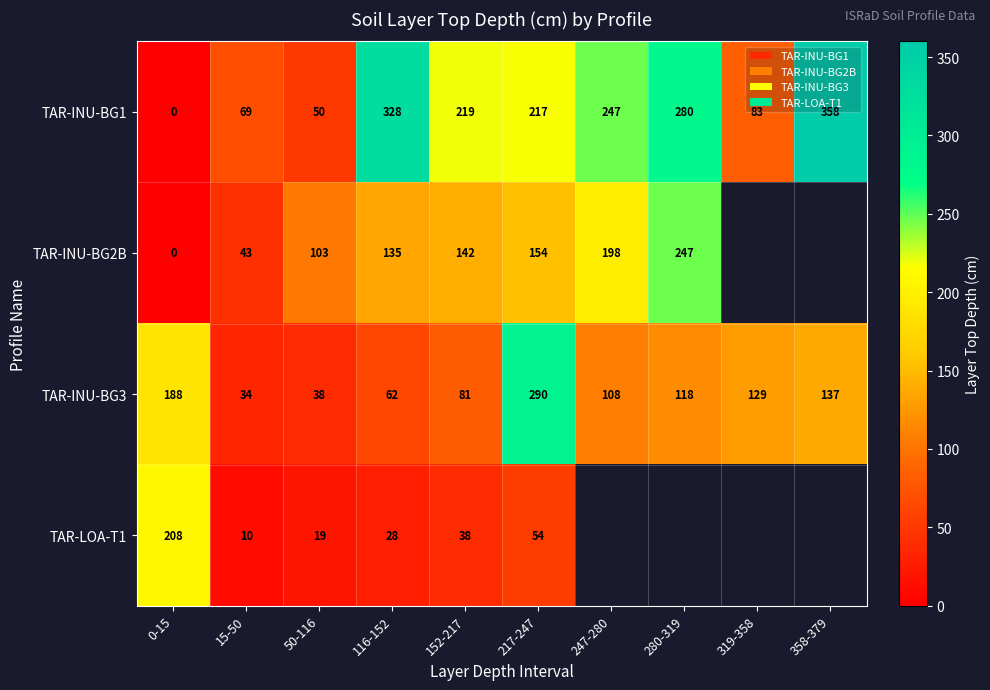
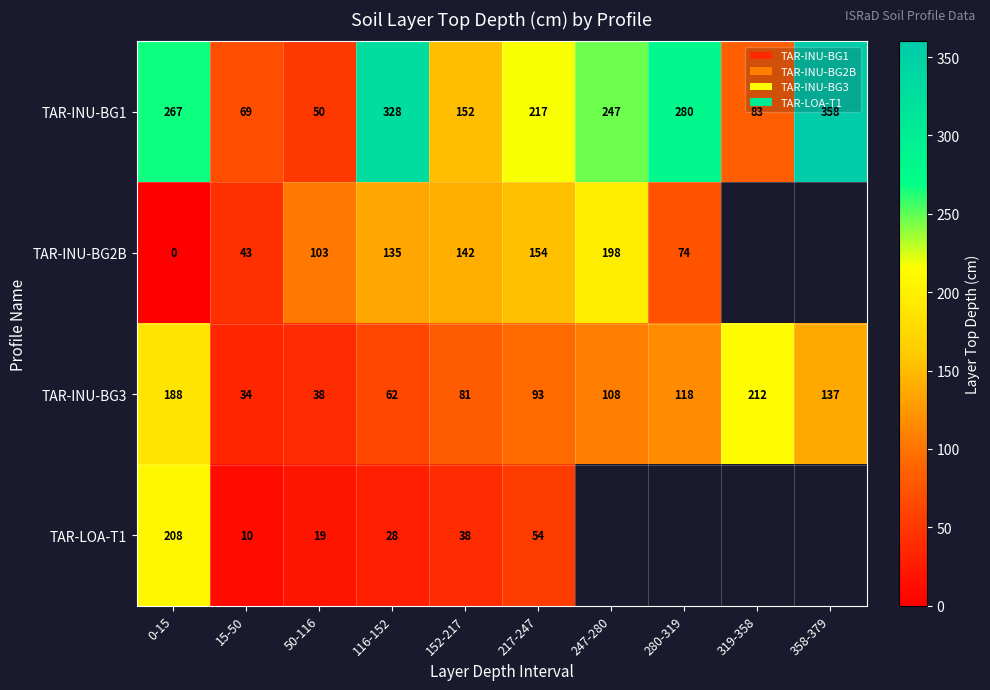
TAR-INU-BG1, 0-15: 0 -> 267
TAR-INU-BG1, 152-217: 219 -> 152
TAR-INU-BG2B, 280-319: 247 -> 74
TAR-INU-BG3, 217-247: 290 -> 93
TAR-INU-BG3, 319-358: 129 -> 212
